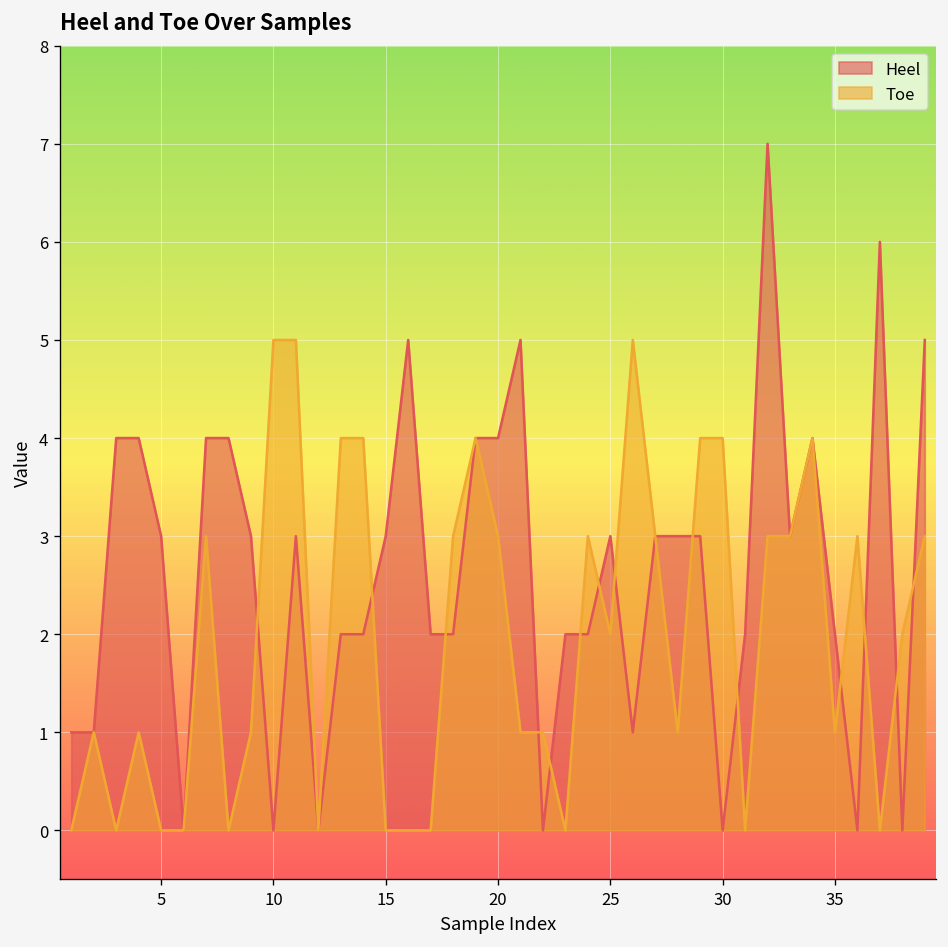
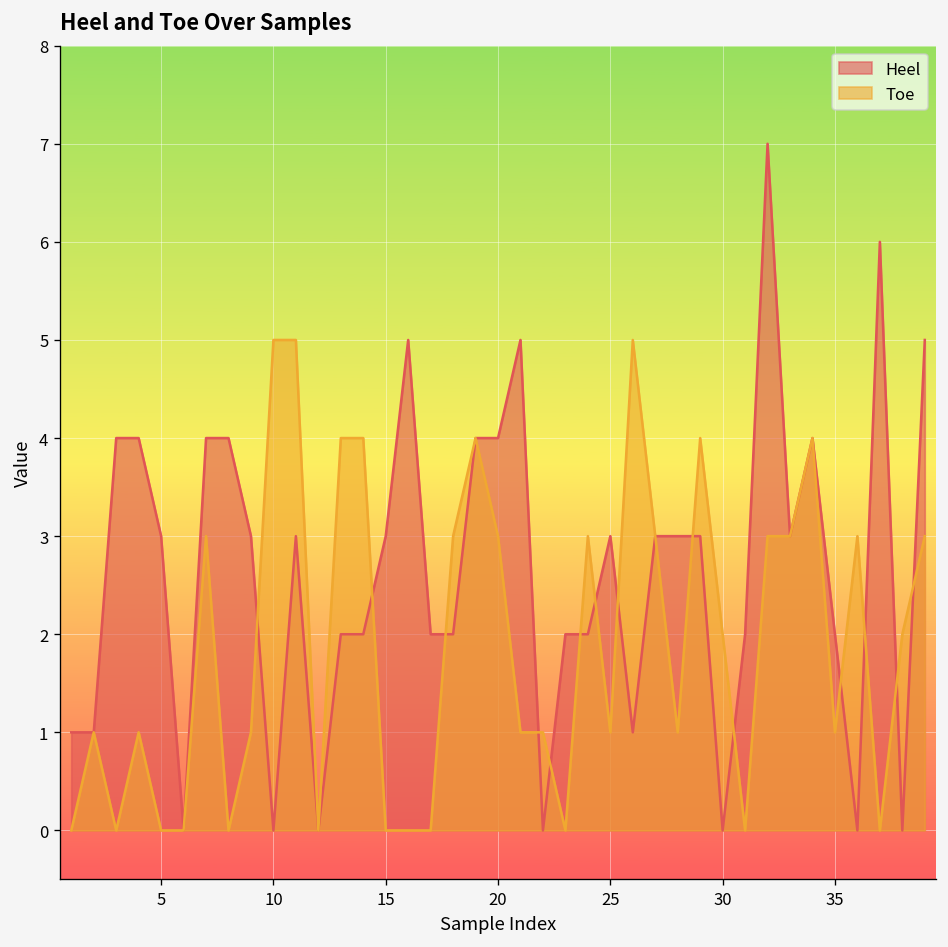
Toe, 25: 2 -> 1
Toe, 30: 4 -> 2
